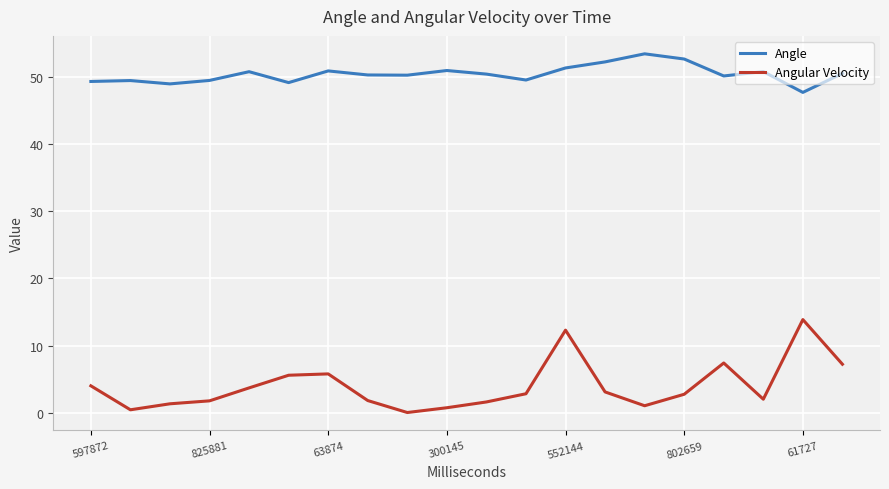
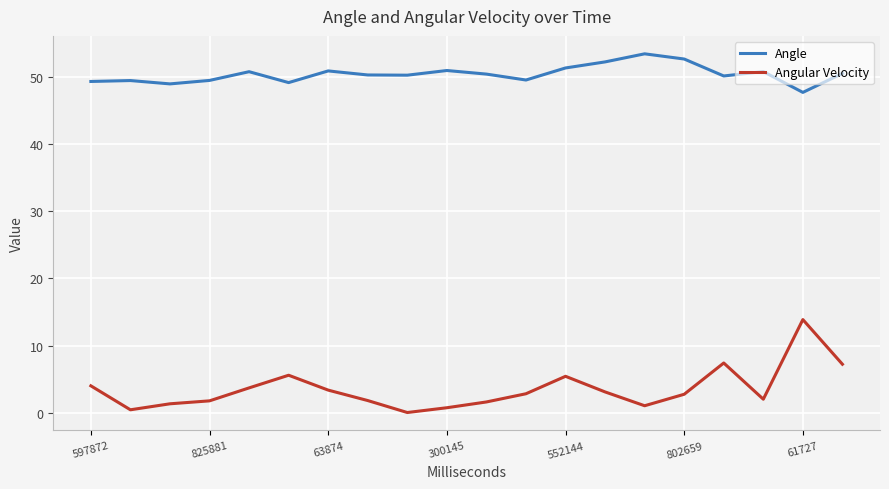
Angular Velocity, 63874: 6 -> 3
Angular Velocity, 552144: 12 -> 5
